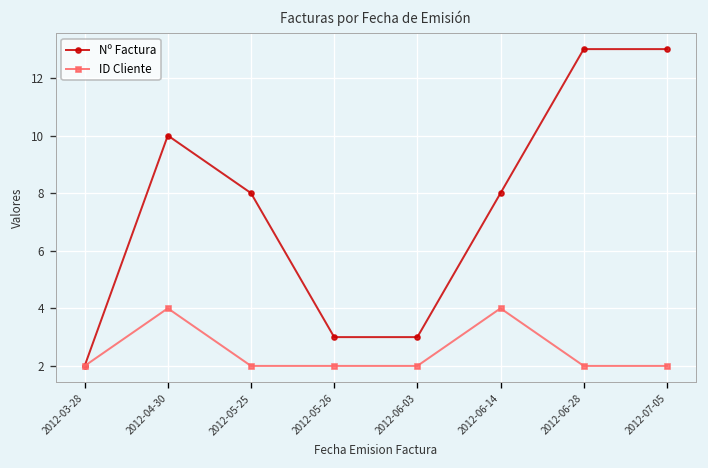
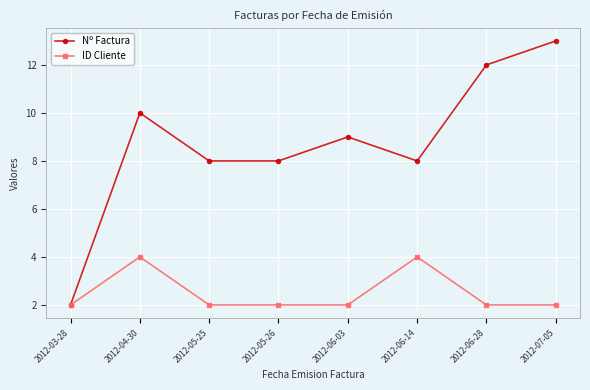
Nº Factura, 2012-05-26: 3 -> 8
Nº Factura, 2012-06-03: 3 -> 9
Nº Factura, 2012-06-28: 13 -> 12
